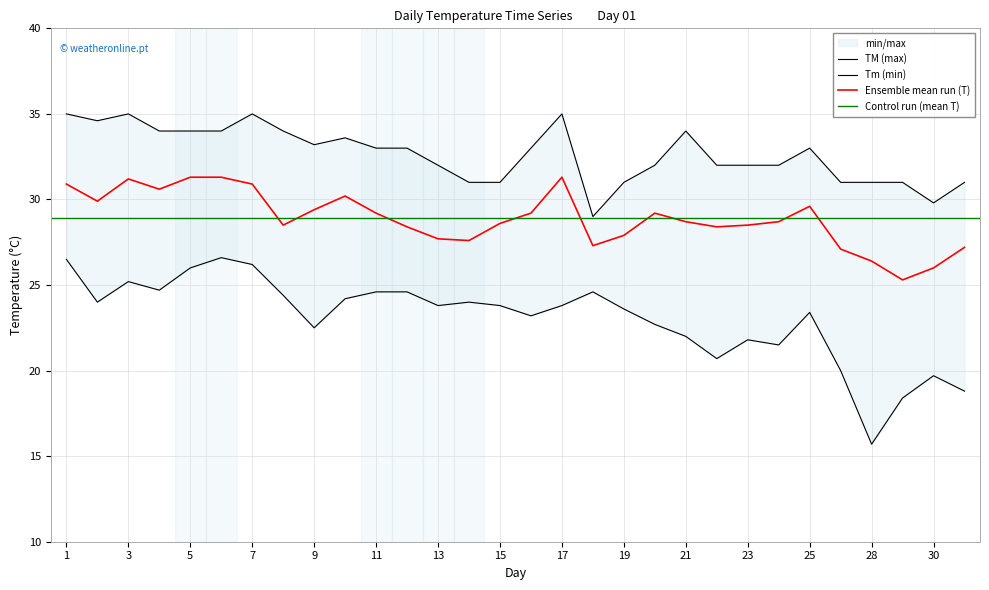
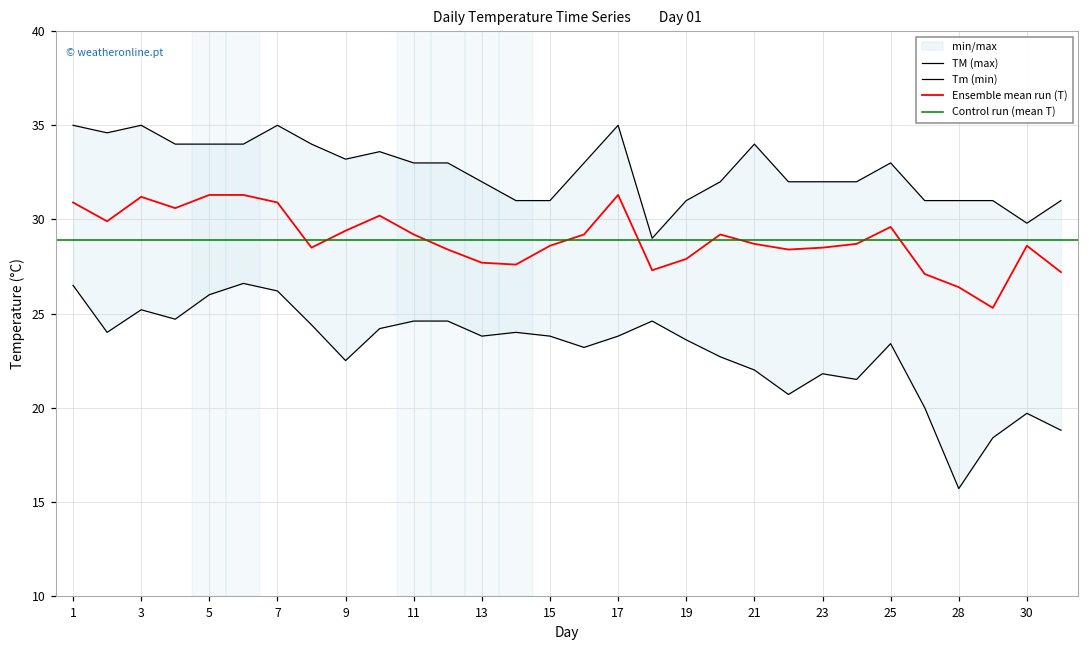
Ensemble mean run (T), 30: 26.0 -> 28.6
